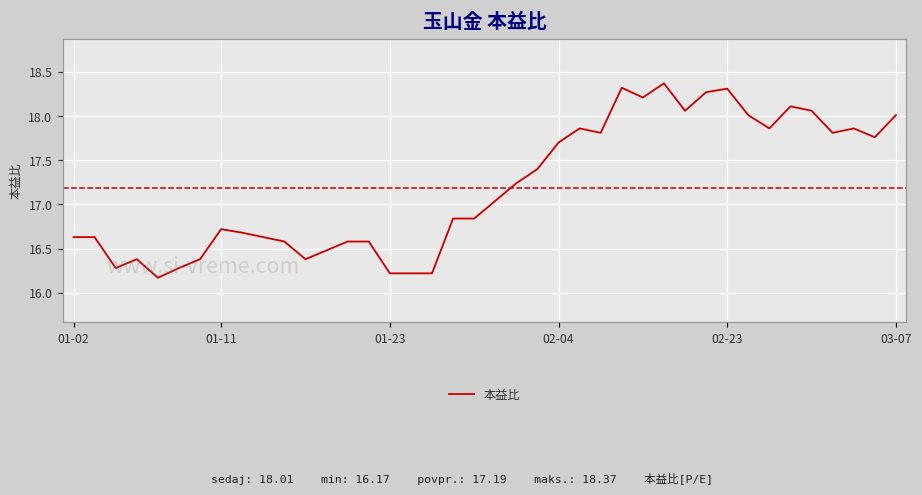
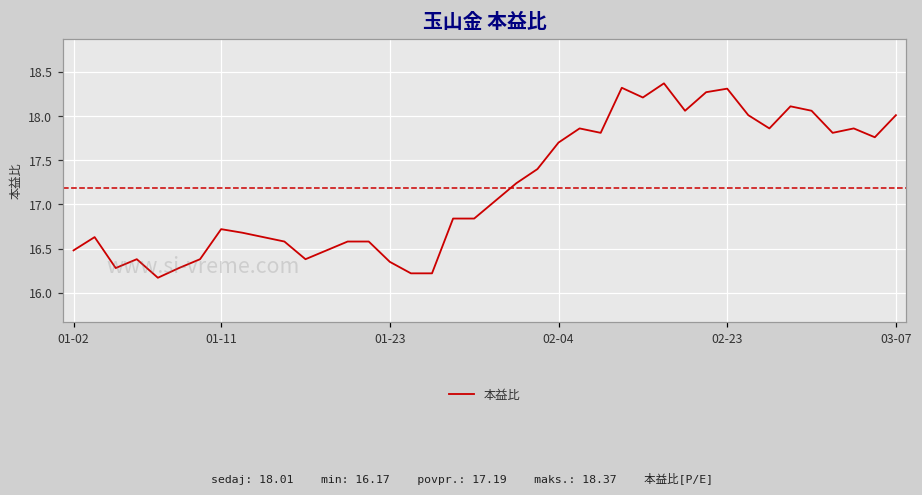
01-02: 16.6 -> 16.5
01-23: 16.2 -> 16.4
